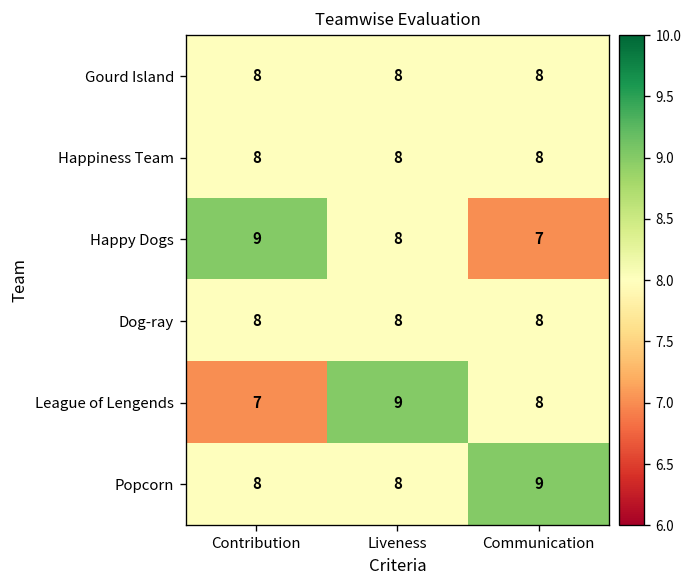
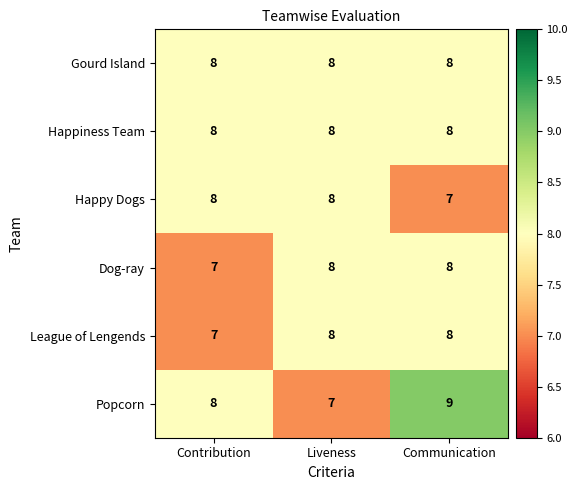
Happy Dogs, Contribution: 9 -> 8
Dog-ray, Contribution: 8 -> 7
League of Lengends, Liveness: 9 -> 8
Popcorn, Liveness: 8 -> 7
